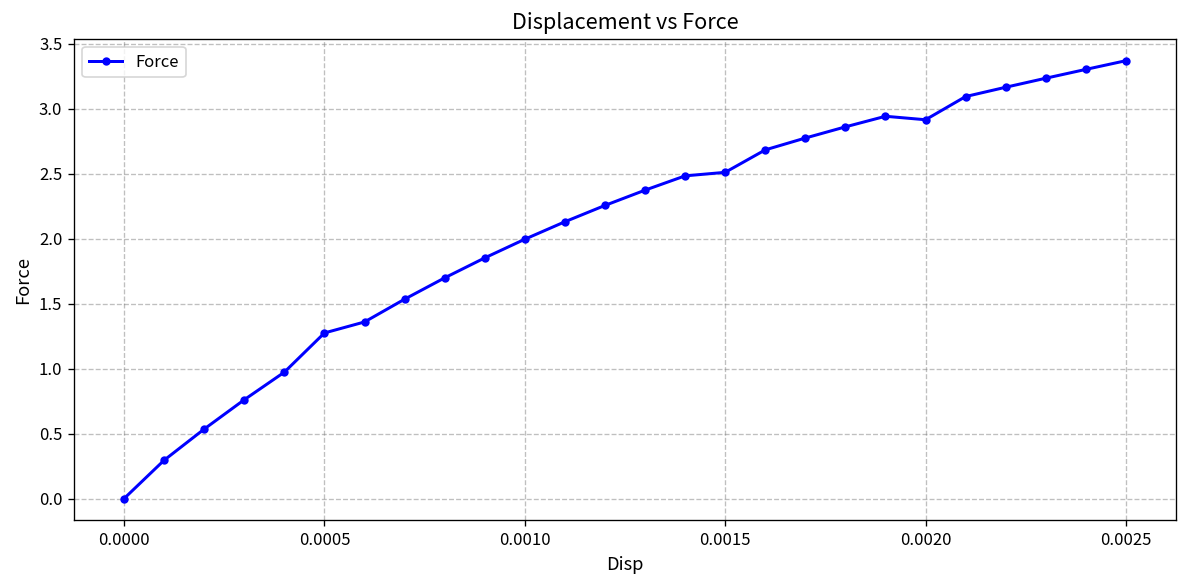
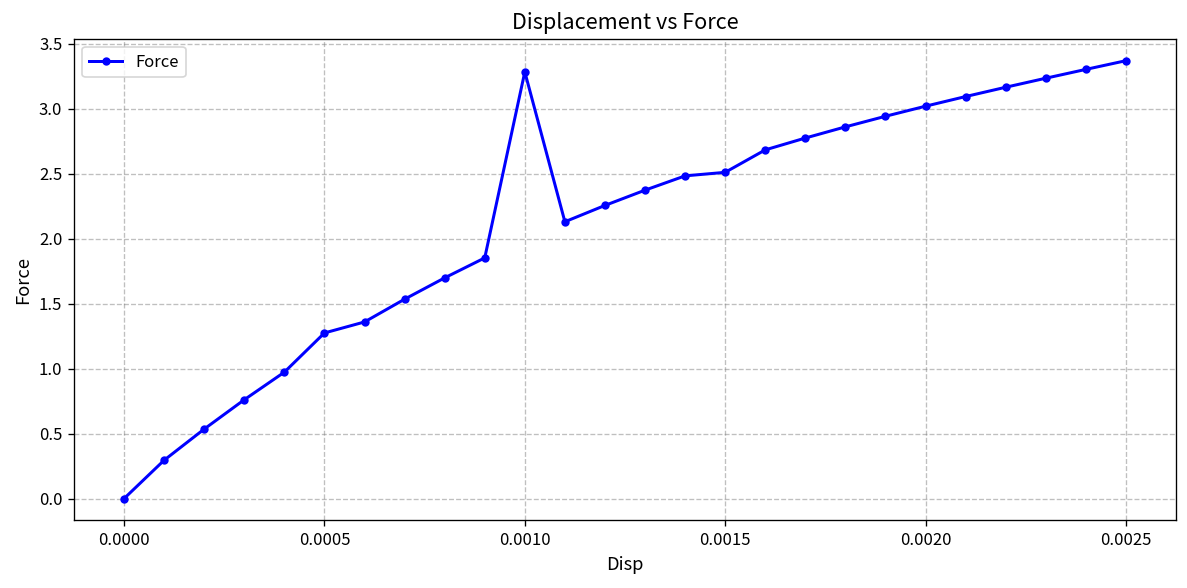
0.0010: 2.00 -> 3.28
0.0020: 2.91 -> 3.02
